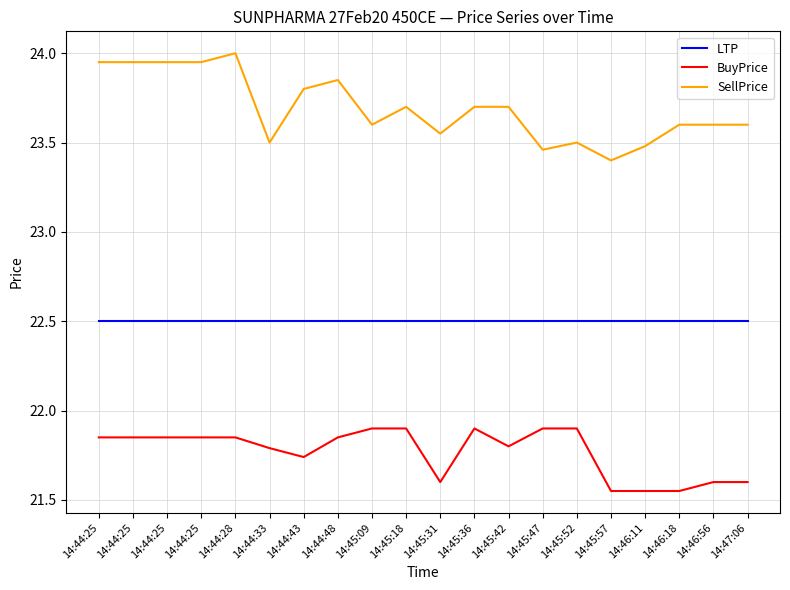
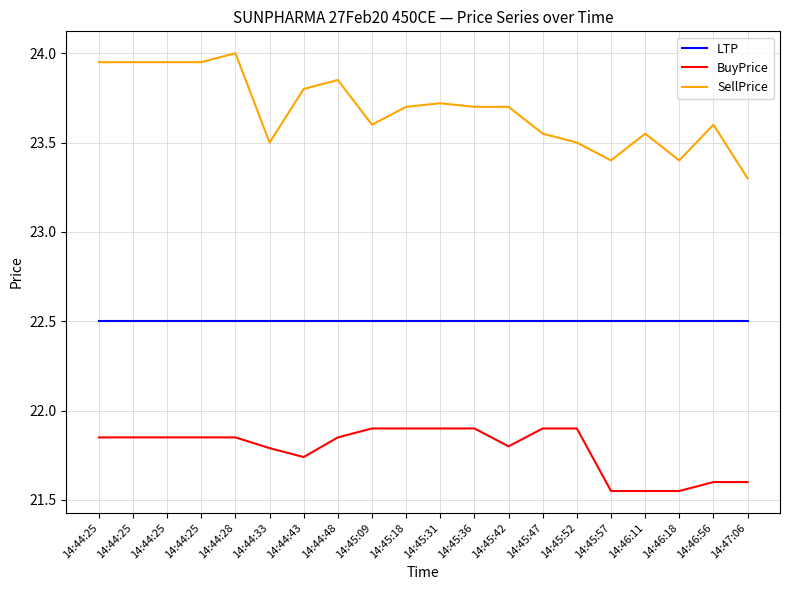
BuyPrice, 14:45:31: 21.6 -> 21.9
SellPrice, 14:45:31: 23.55 -> 23.72
SellPrice, 14:45:47: 23.46 -> 23.55
SellPrice, 14:46:11: 23.48 -> 23.55
SellPrice, 14:46:18: 23.6 -> 23.4
SellPrice, 14:47:06: 23.6 -> 23.3
